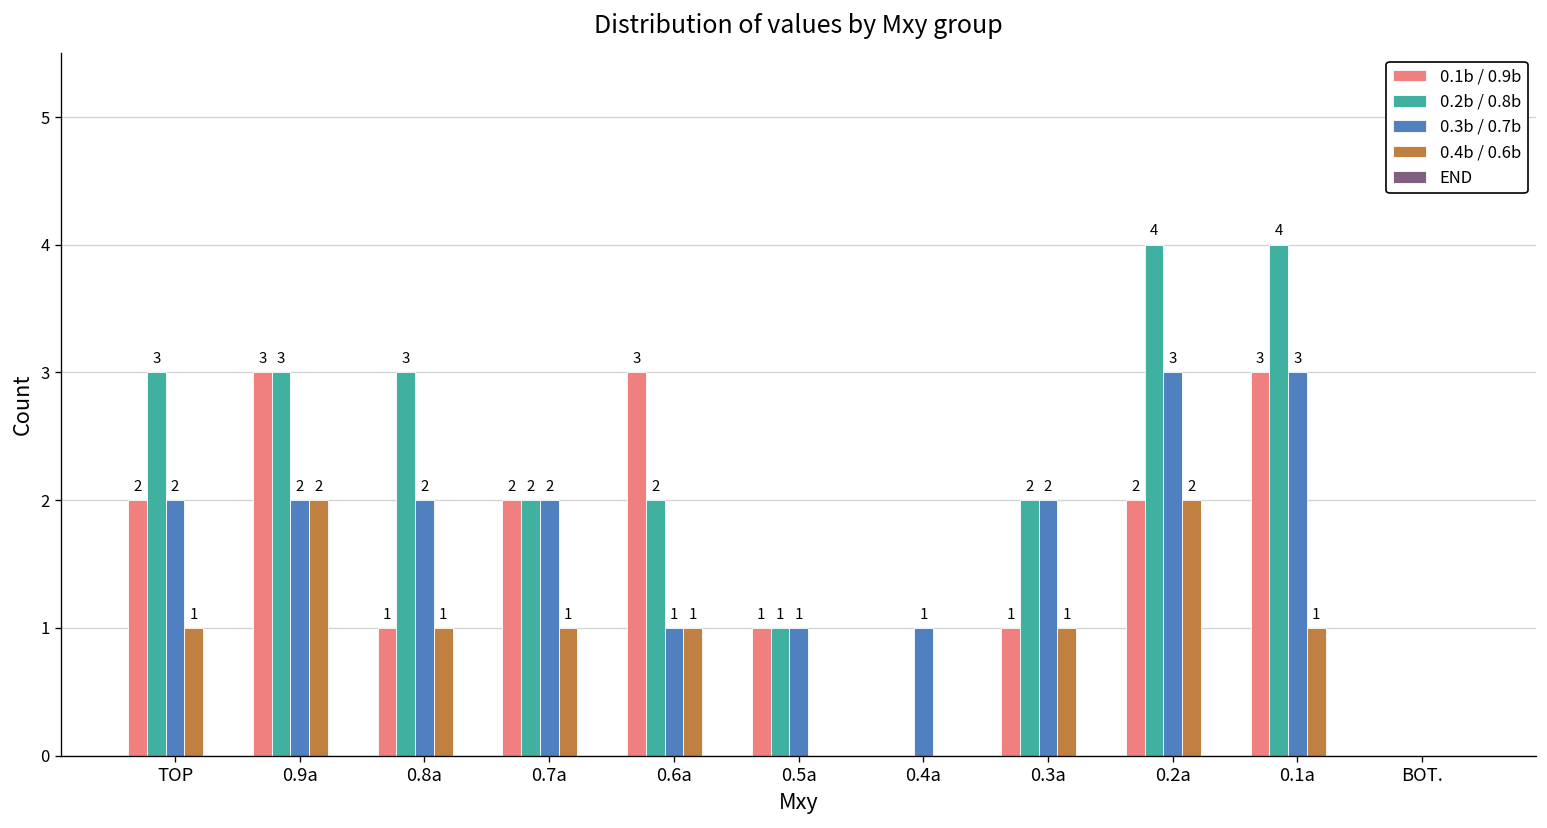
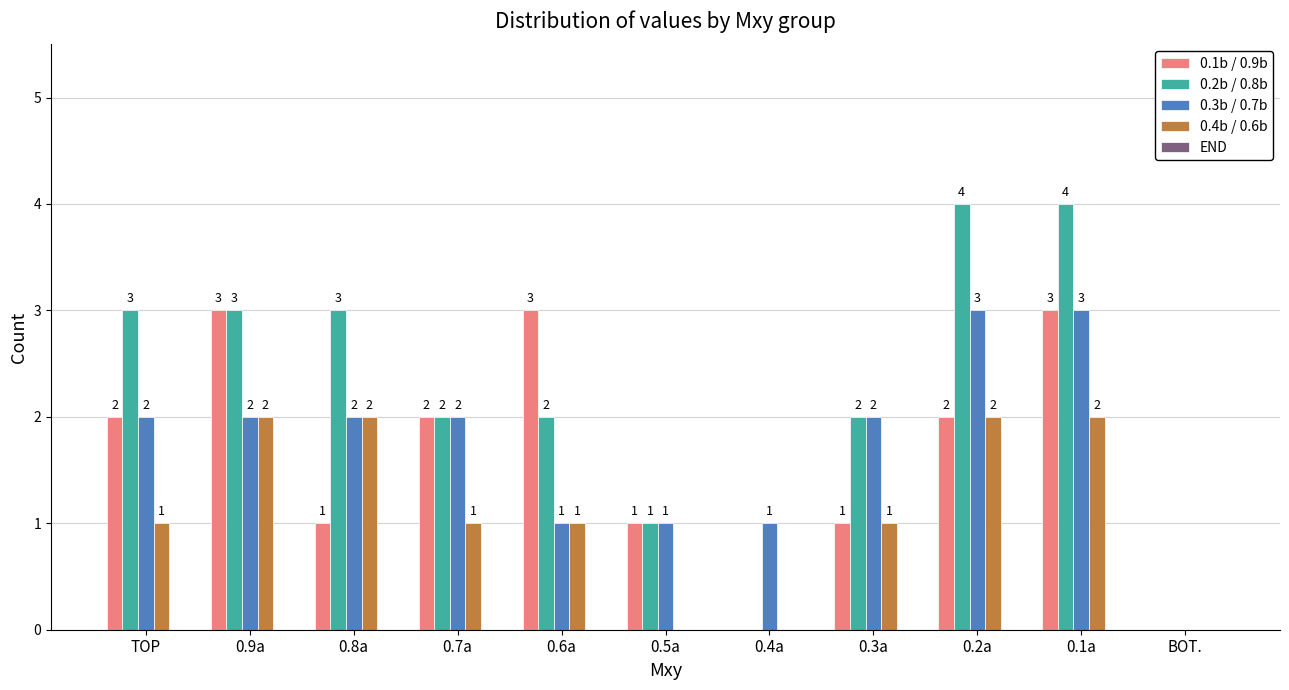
0.4b / 0.6b, 0.8a: 1 -> 2
0.4b / 0.6b, 0.1a: 1 -> 2
